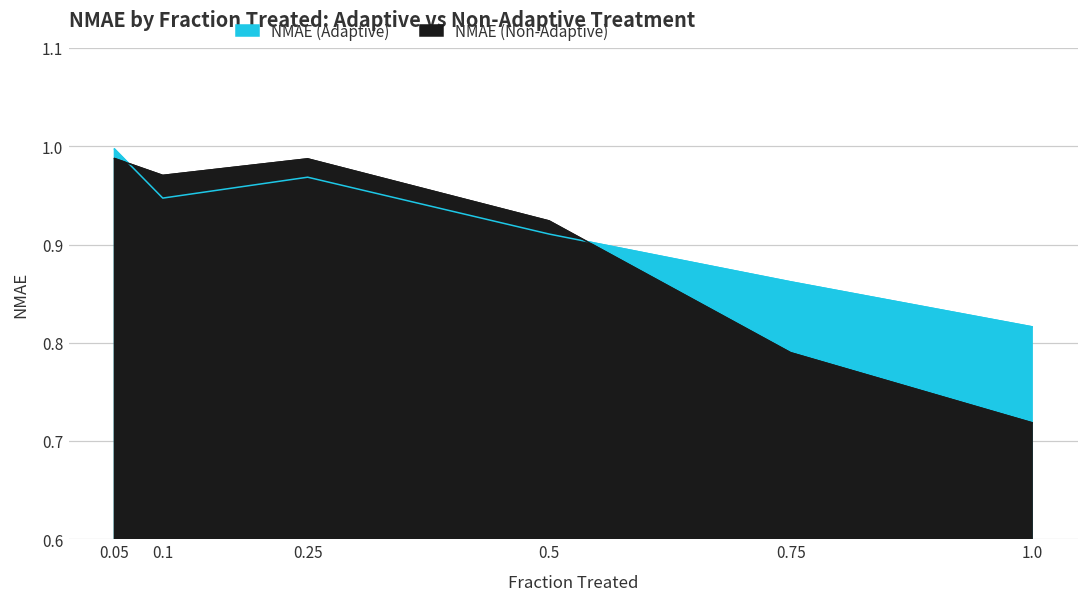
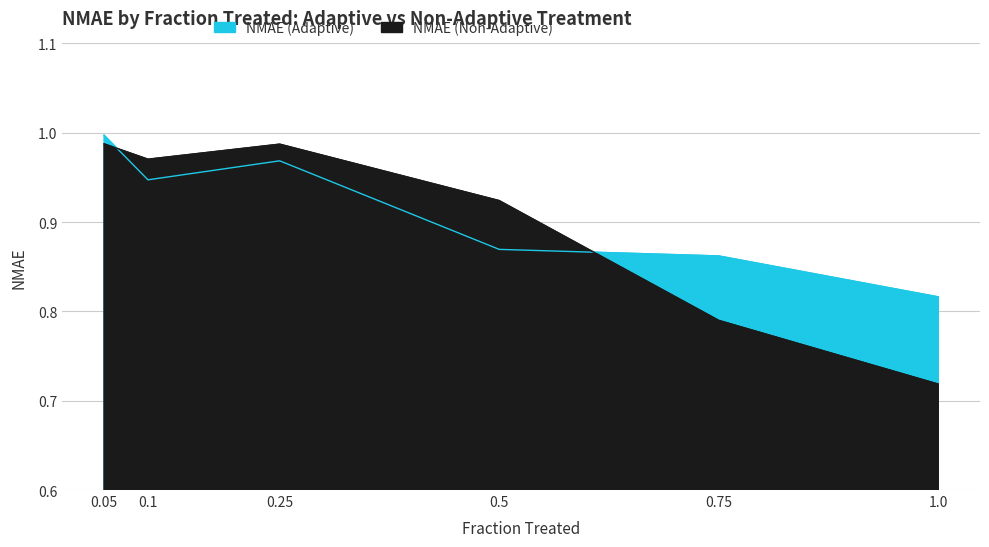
NMAE (Adaptive), 0.5: 0.91 -> 0.87
